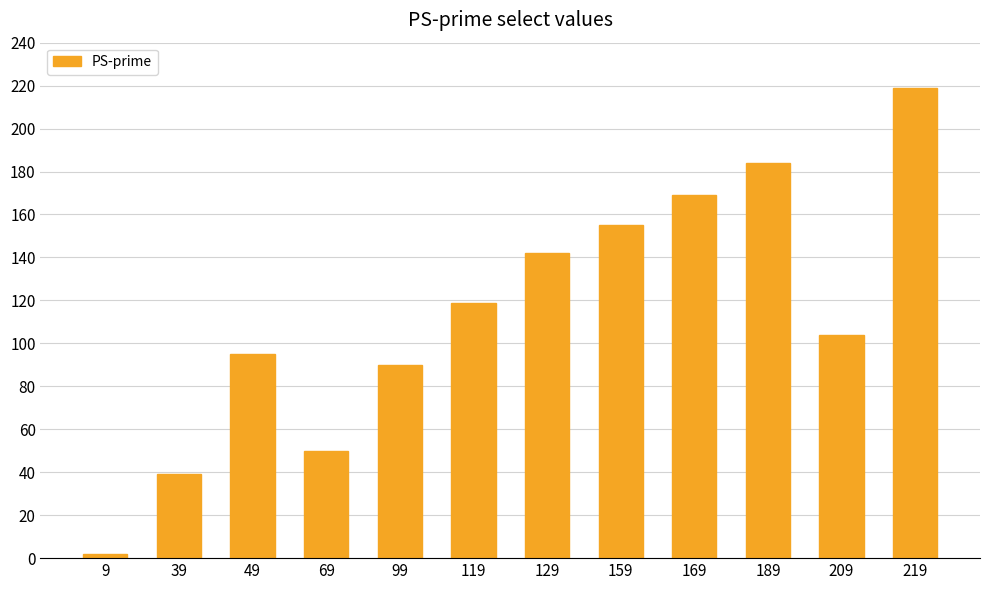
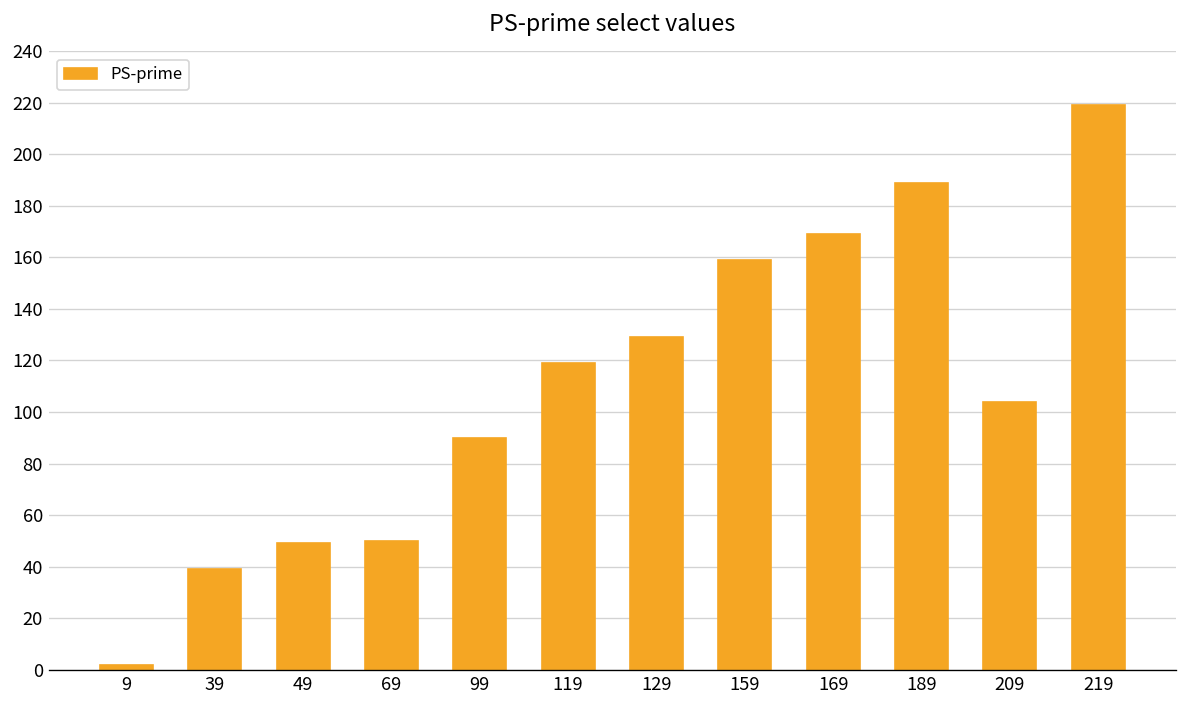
49: 95 -> 49
129: 142 -> 129
159: 155 -> 159
189: 184 -> 189
